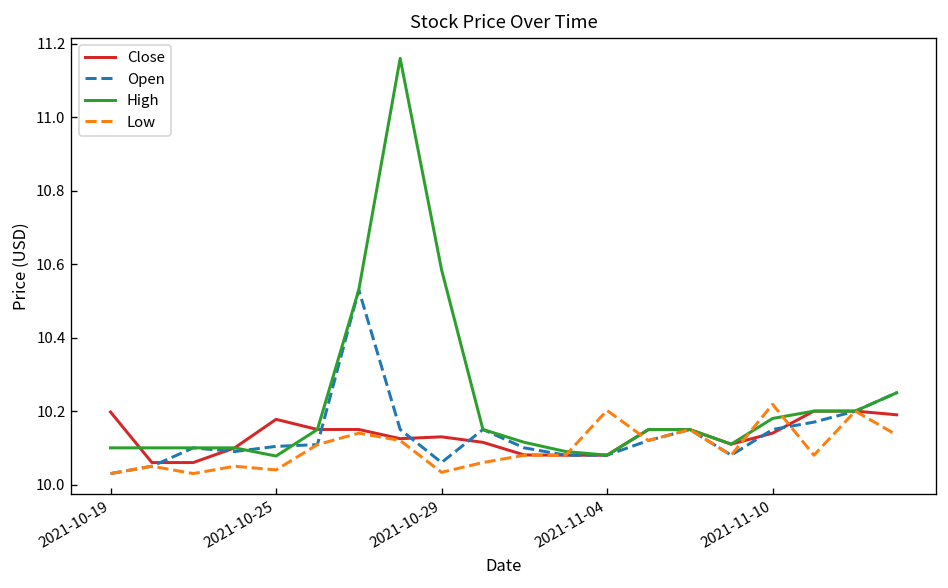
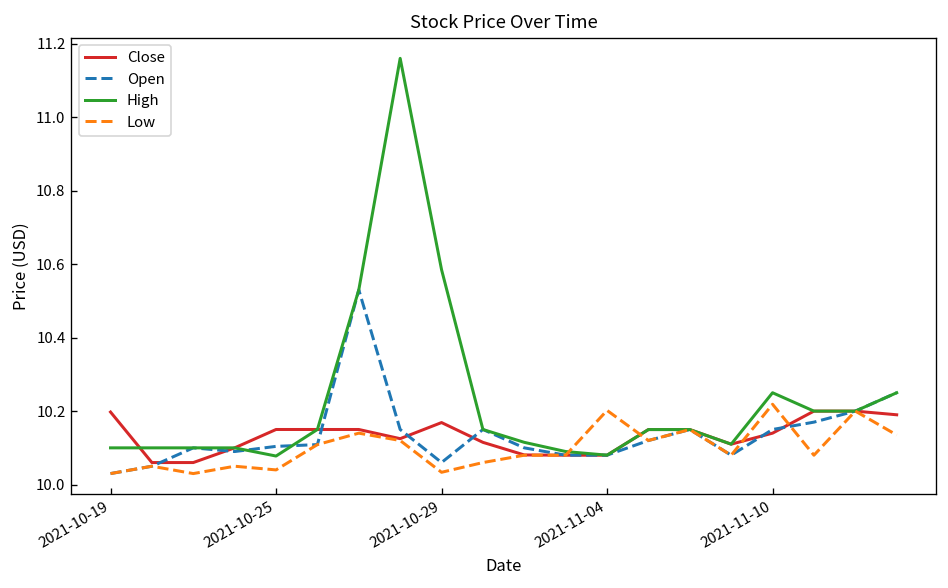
Close, 2021-10-25: 10.18 -> 10.15
Close, 2021-10-29: 10.13 -> 10.17
High, 2021-11-10: 10.18 -> 10.25
